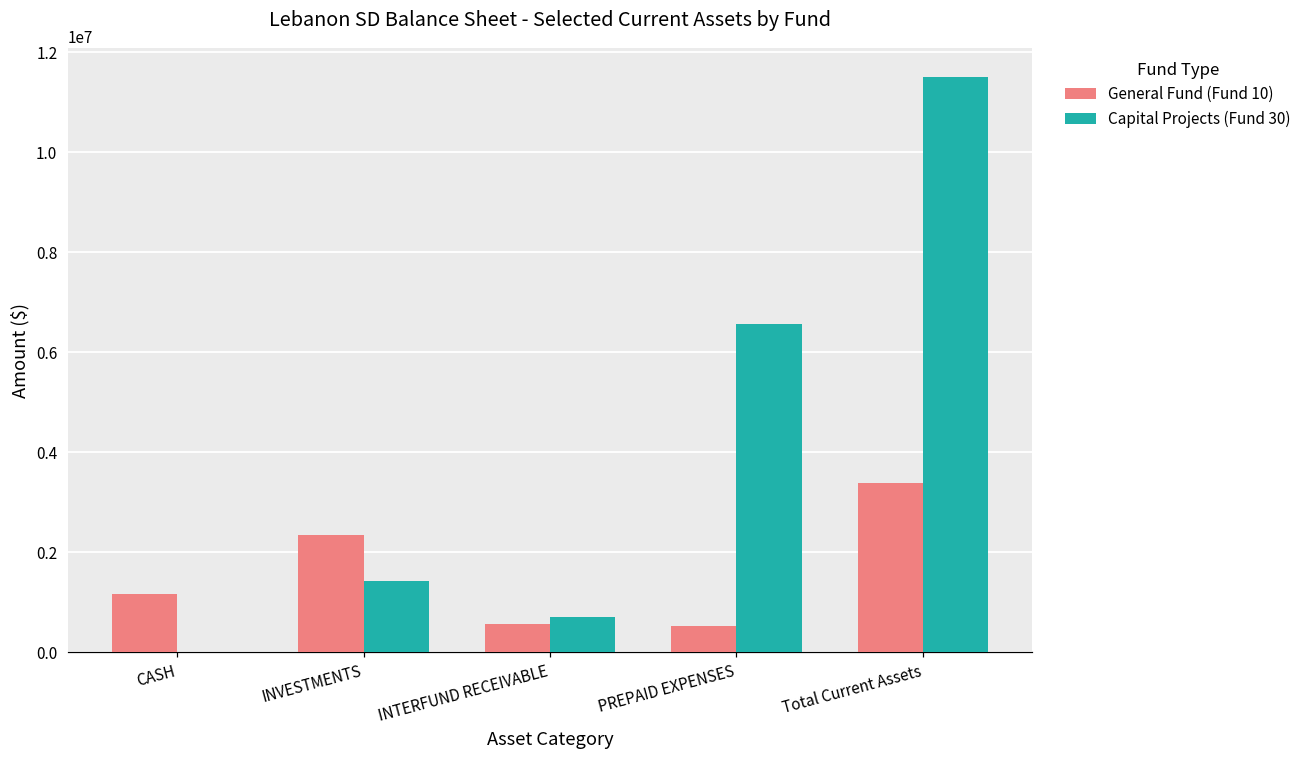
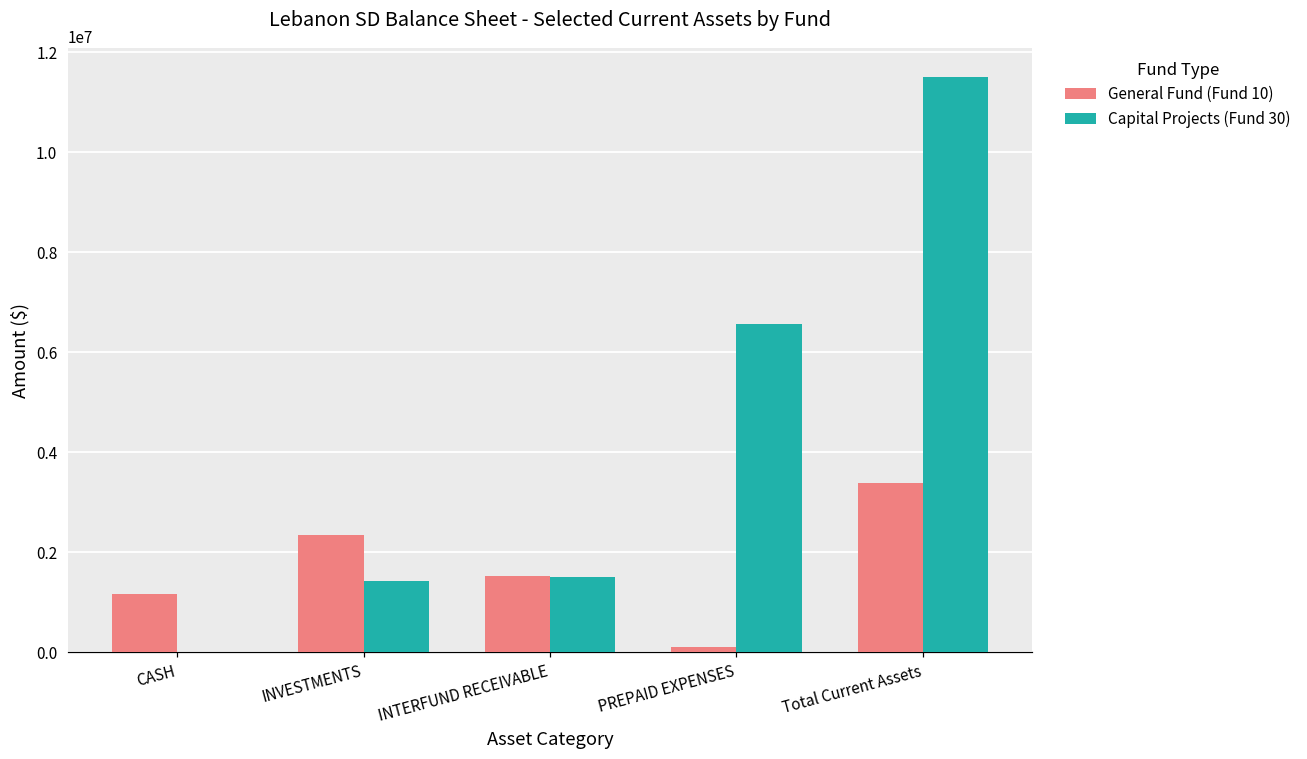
General Fund (Fund 10), INTERFUND RECEIVABLE: 600000 -> 1500000
Capital Projects (Fund 30), INTERFUND RECEIVABLE: 700000 -> 1500000
General Fund (Fund 10), PREPAID EXPENSES: 500000 -> 100000
